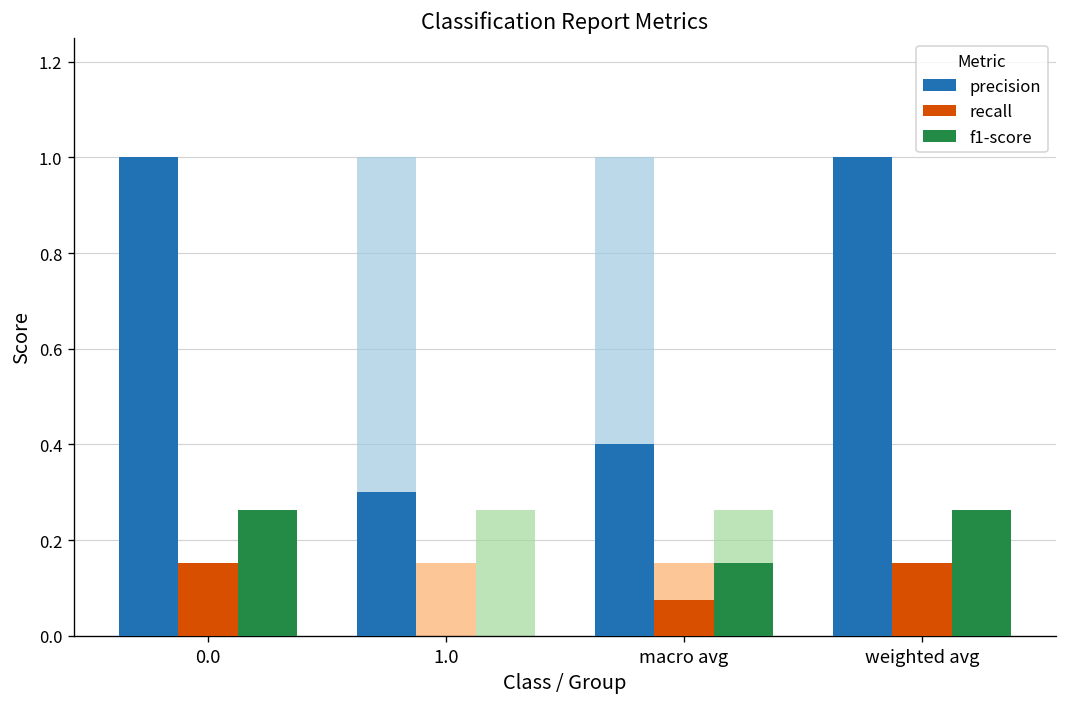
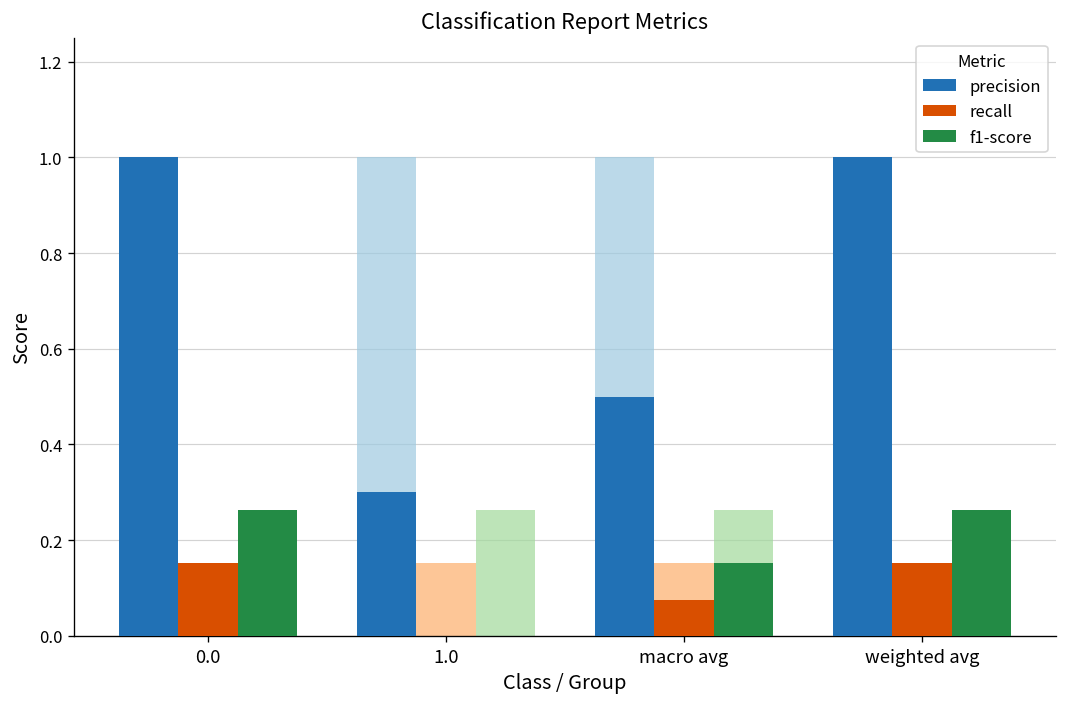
precision, macro avg: 0.4 -> 0.5
